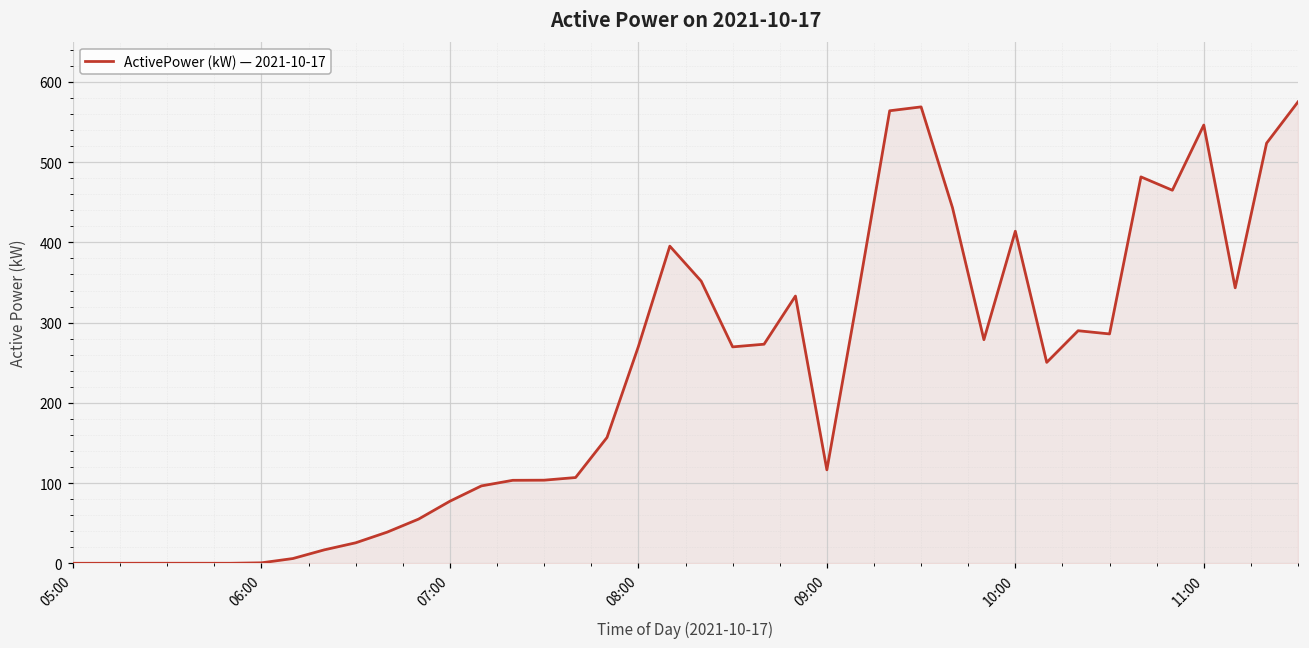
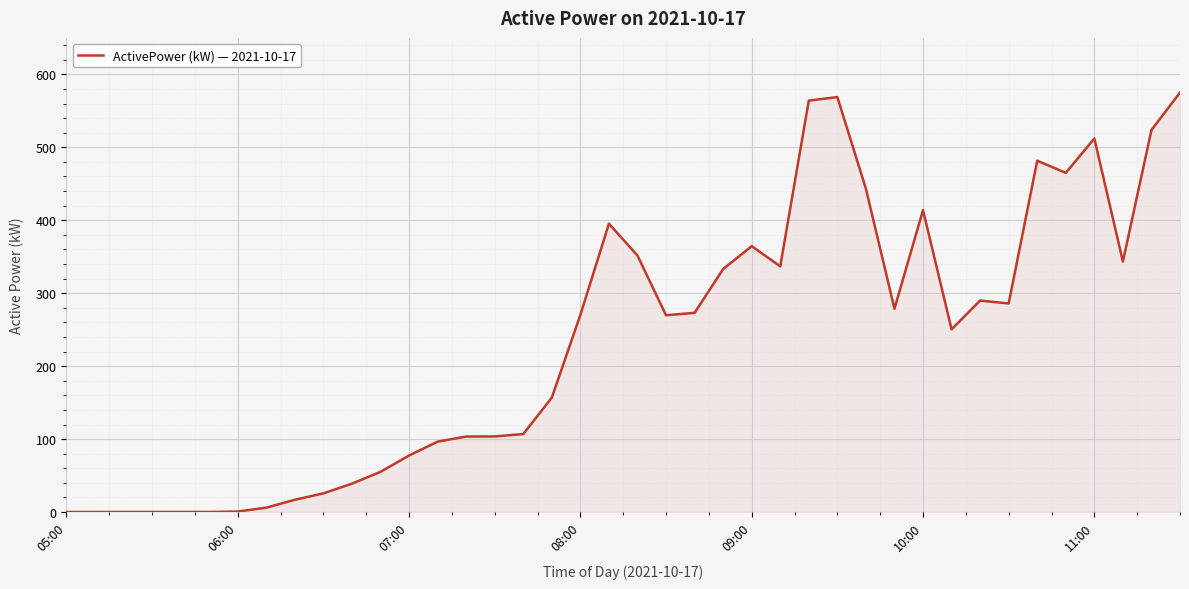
09:00: 120 -> 360
11:00: 550 -> 510
